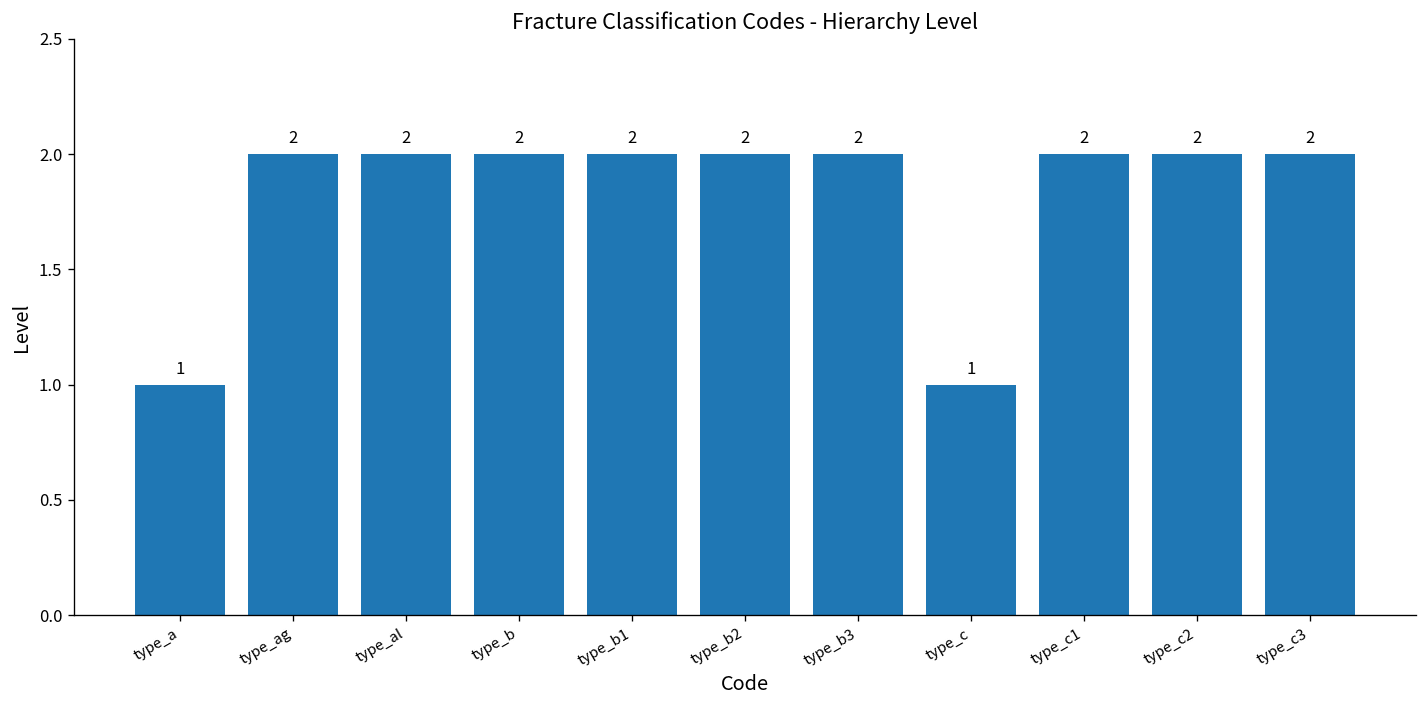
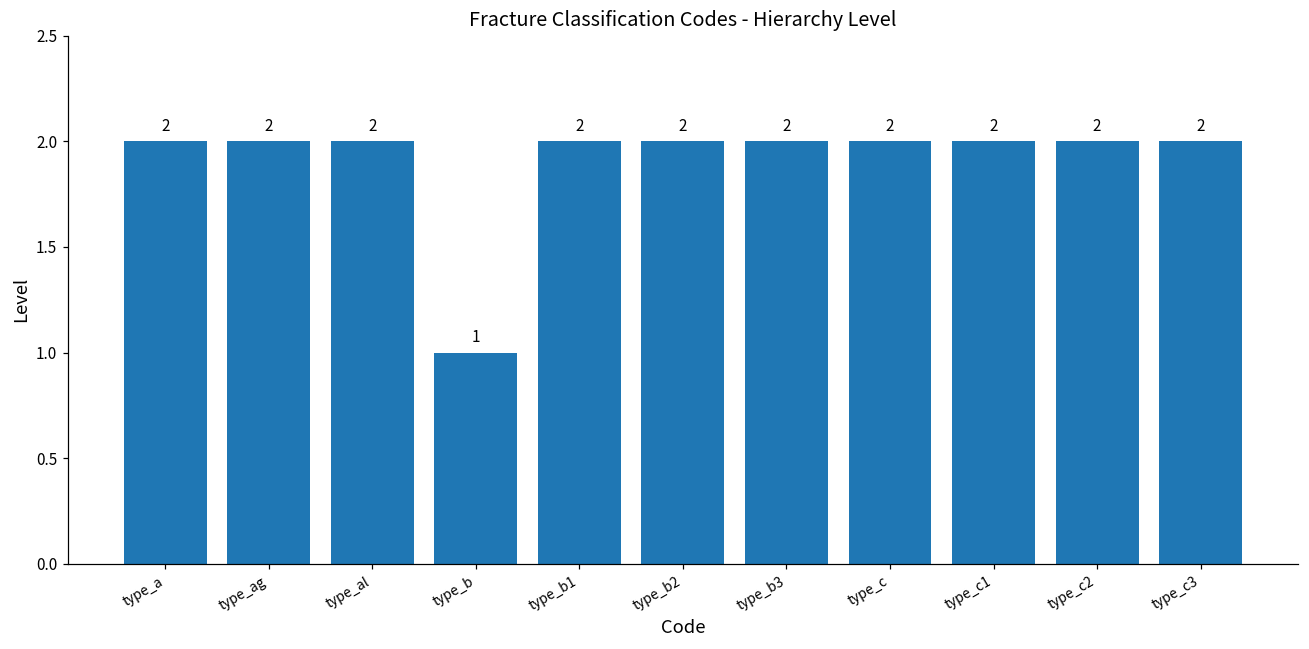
type_a: 1 -> 2
type_b: 2 -> 1
type_c: 1 -> 2
